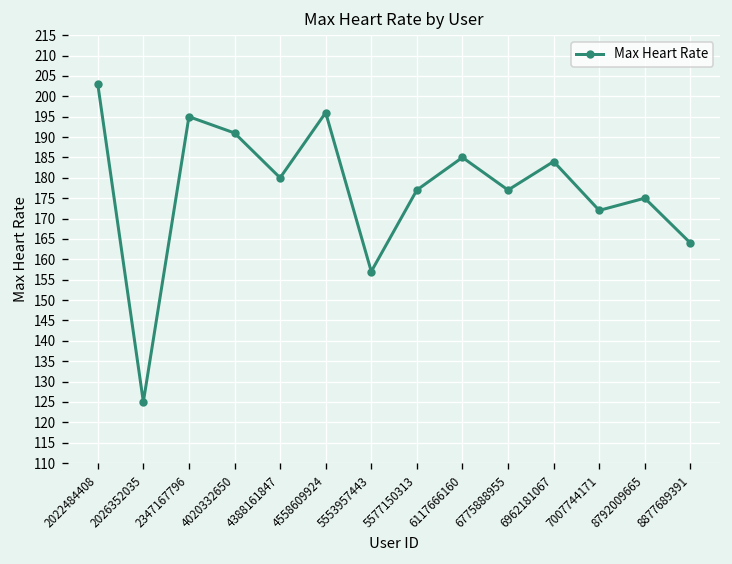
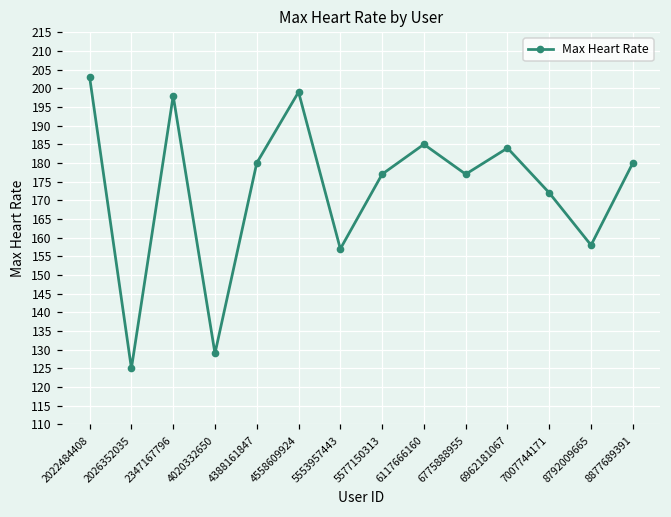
2347167796: 195 -> 198
4020332650: 191 -> 129
4558609924: 196 -> 199
8792009665: 175 -> 158
8877689391: 164 -> 180
